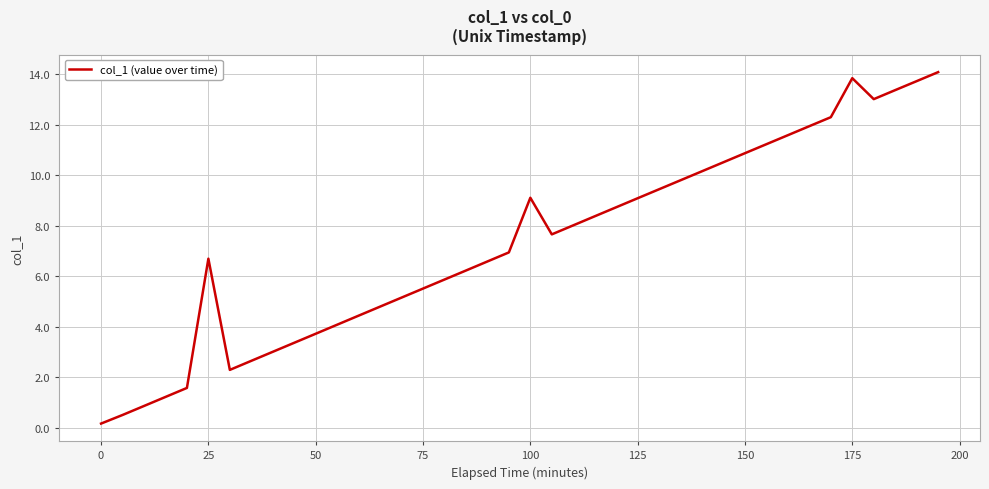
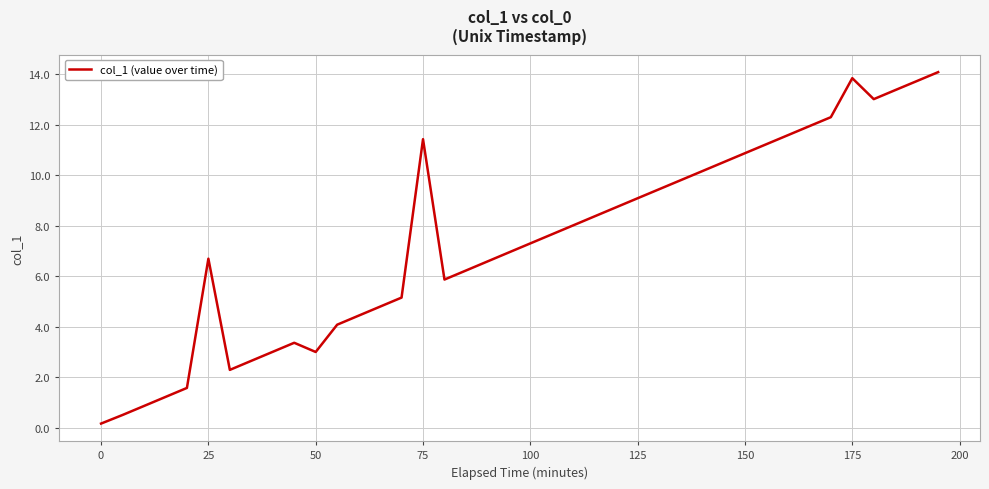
50: 3.7 -> 3.0
75: 5.5 -> 11.4
100: 9.1 -> 7.3
